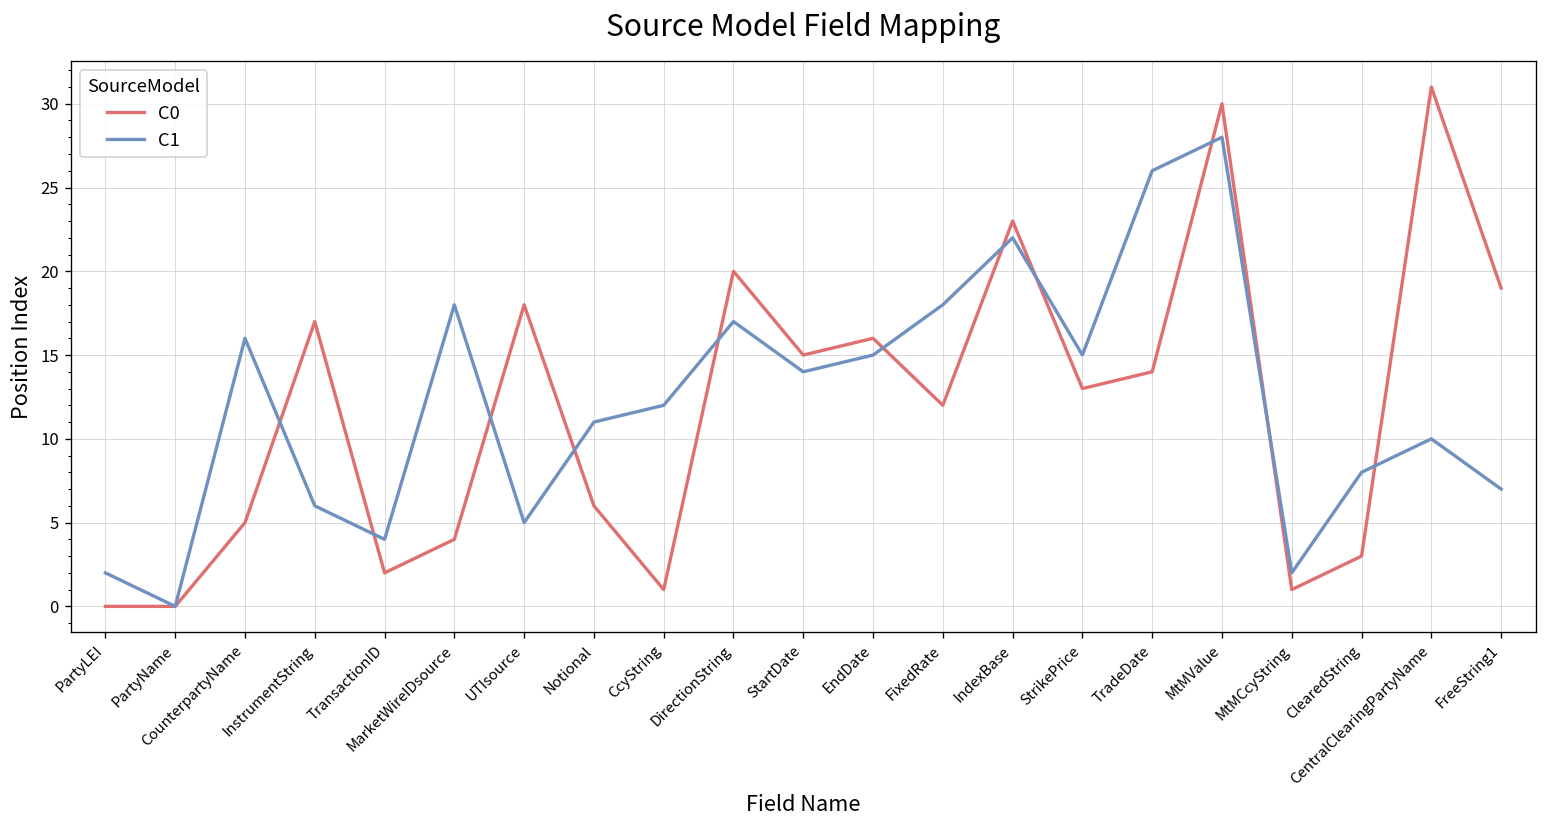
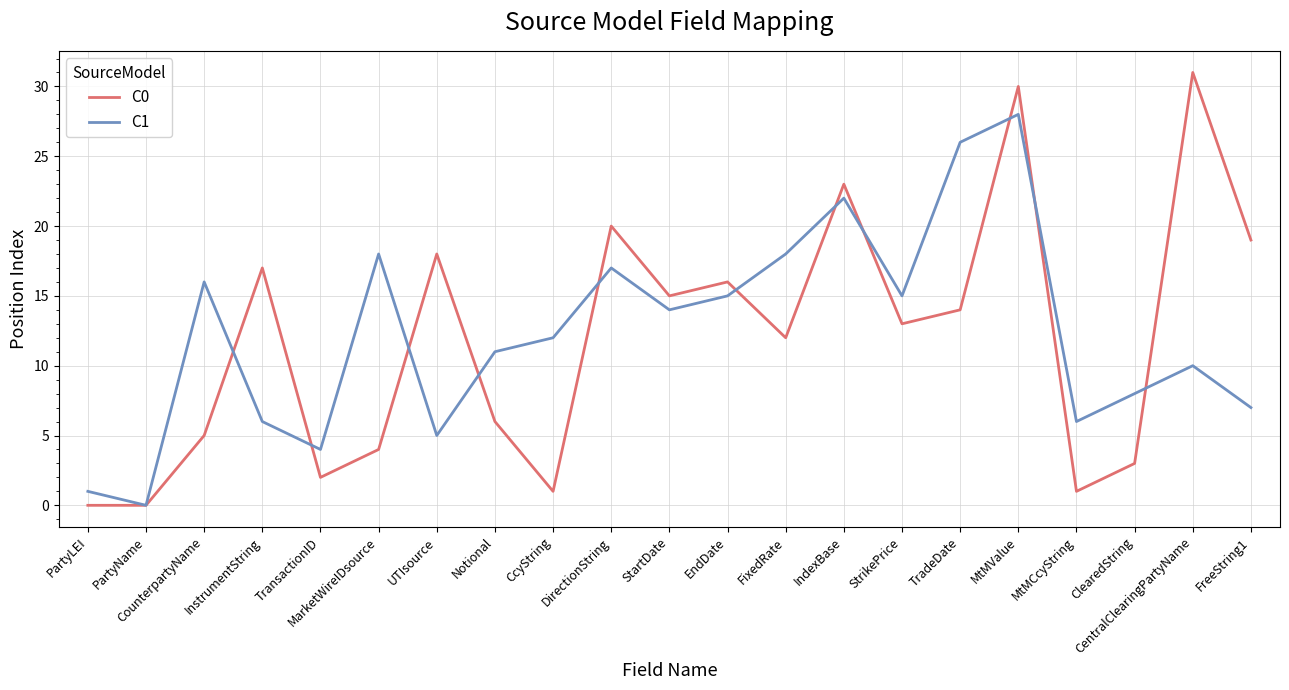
C1, PartyLEI: 2 -> 1
C1, MtMCcyString: 2 -> 6
